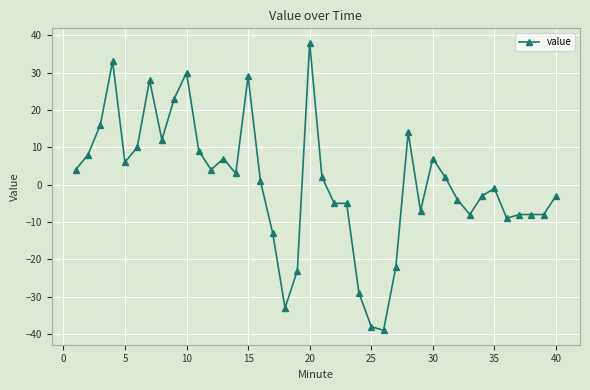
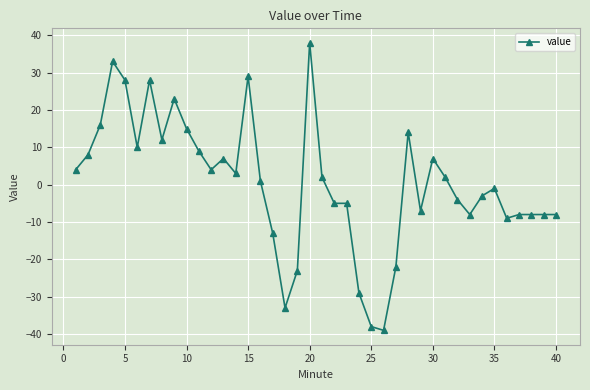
5: 6 -> 28
10: 30 -> 15
40: -3 -> -8
